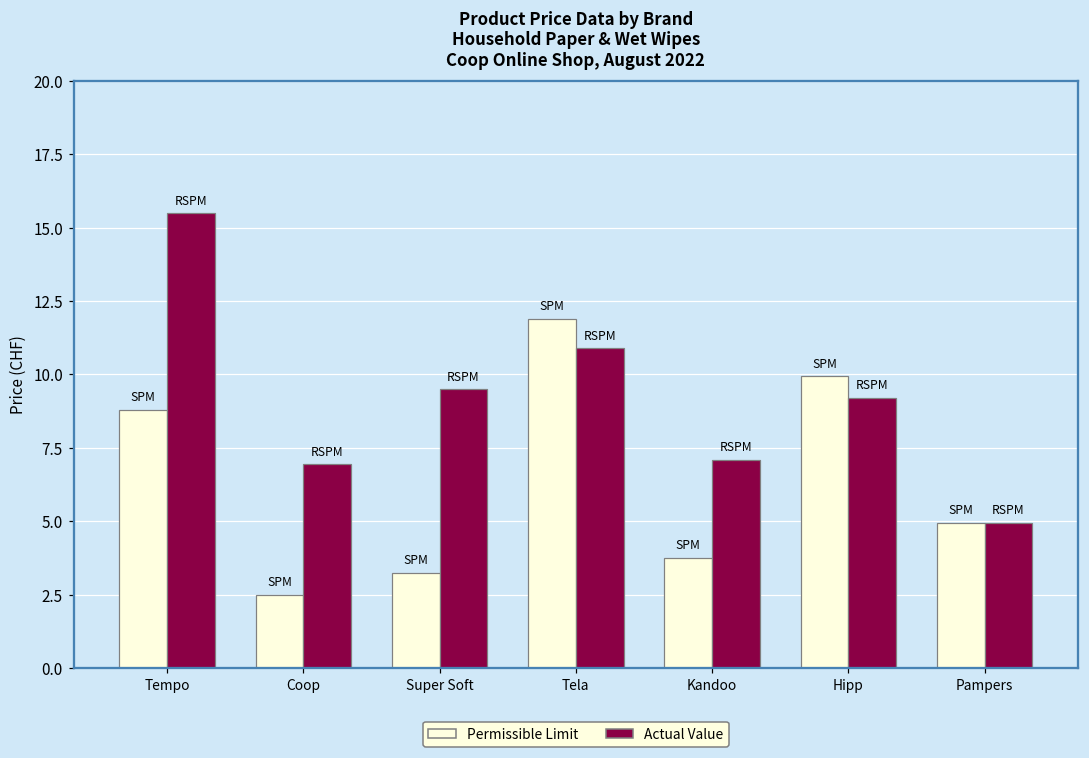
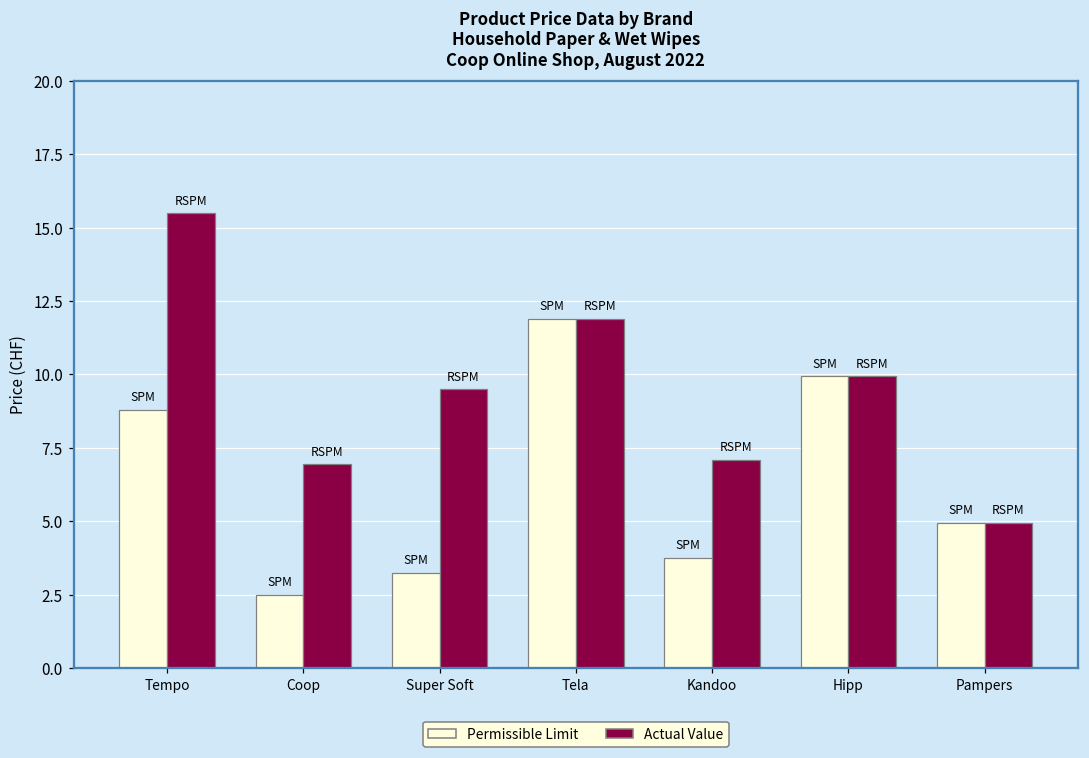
Actual Value, Tela: 10.9 -> 11.9
Actual Value, Hipp: 9.2 -> 10.0
